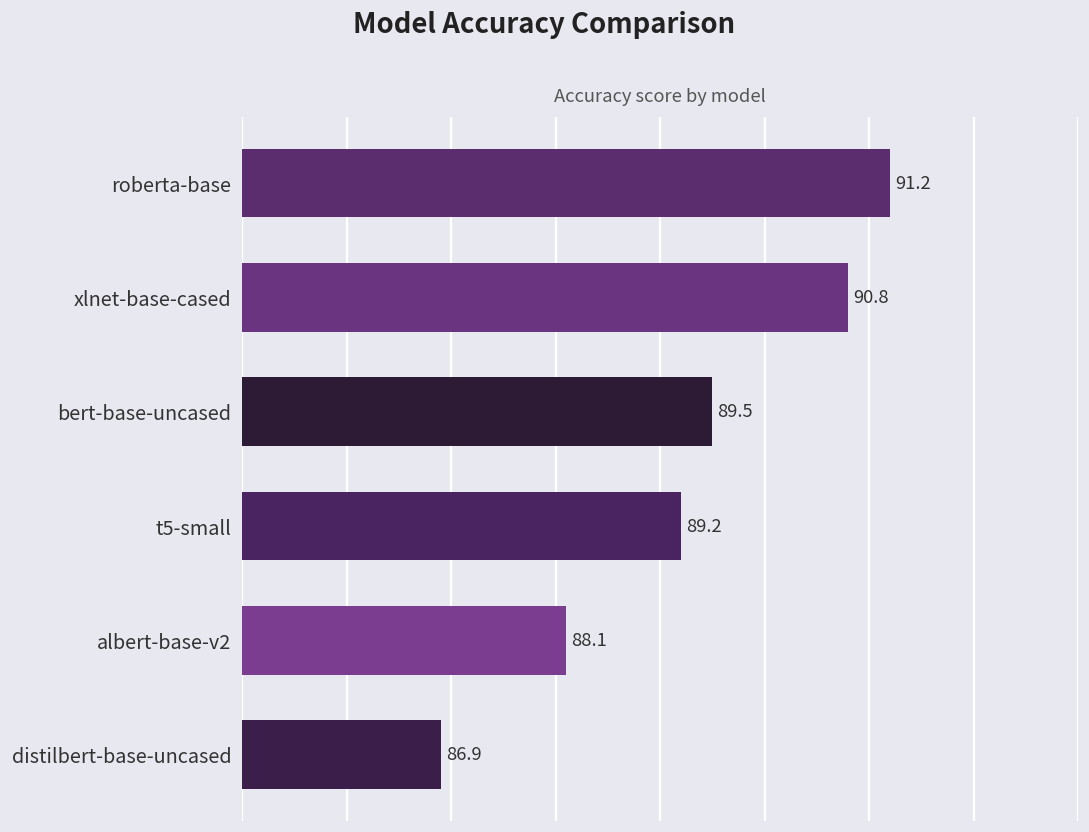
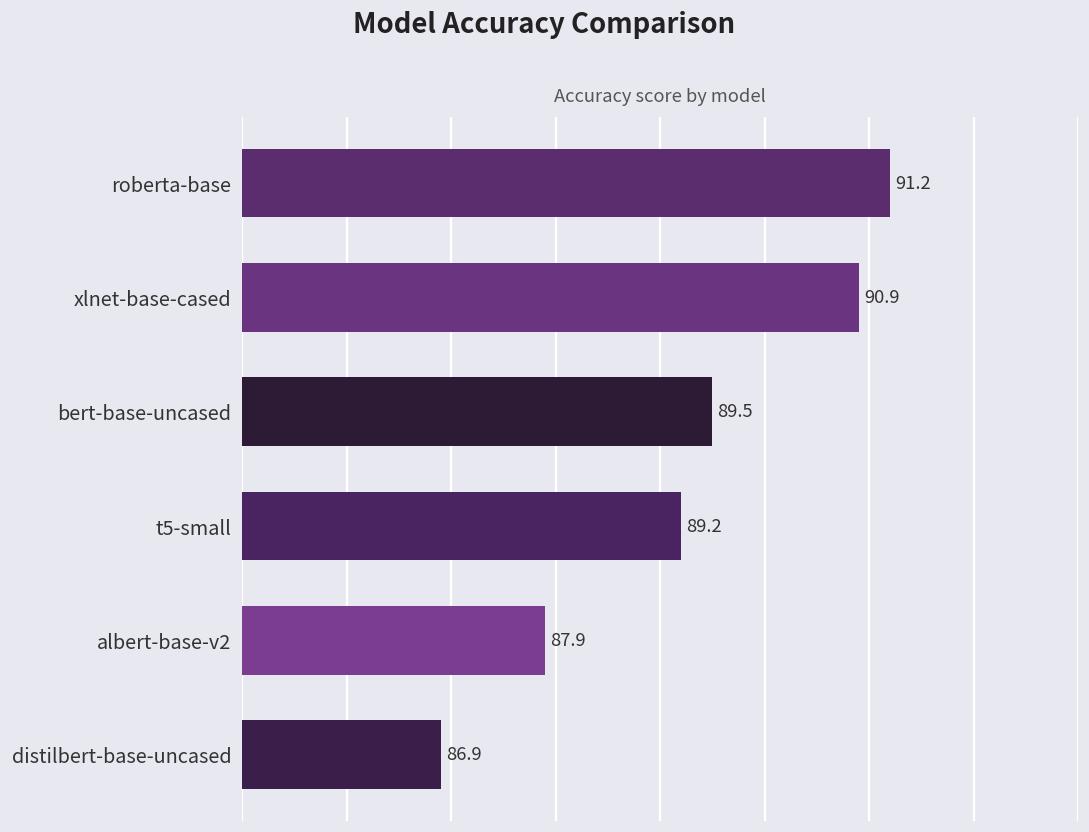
xlnet-base-cased: 90.8 -> 90.9
albert-base-v2: 88.1 -> 87.9
